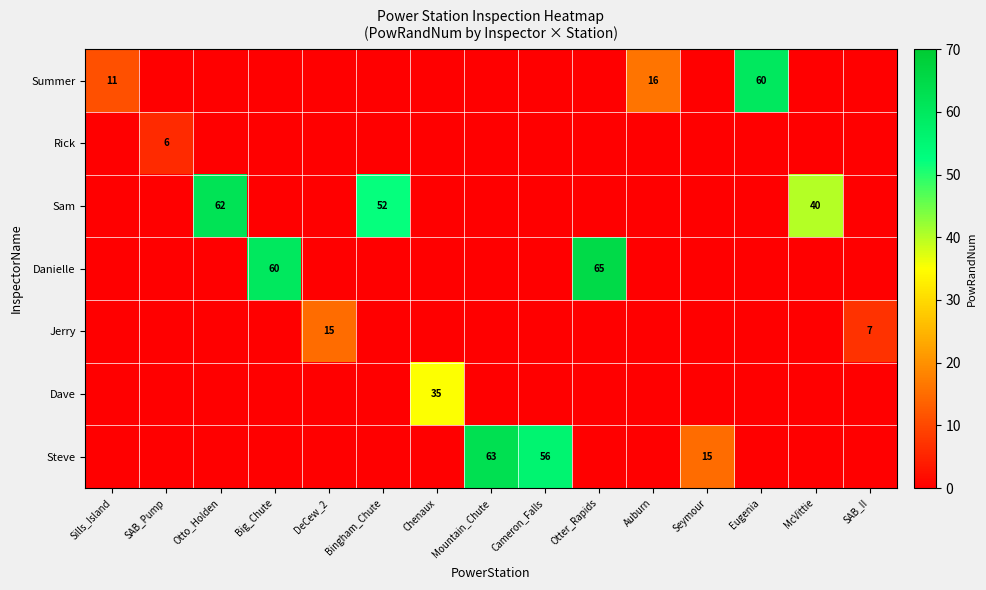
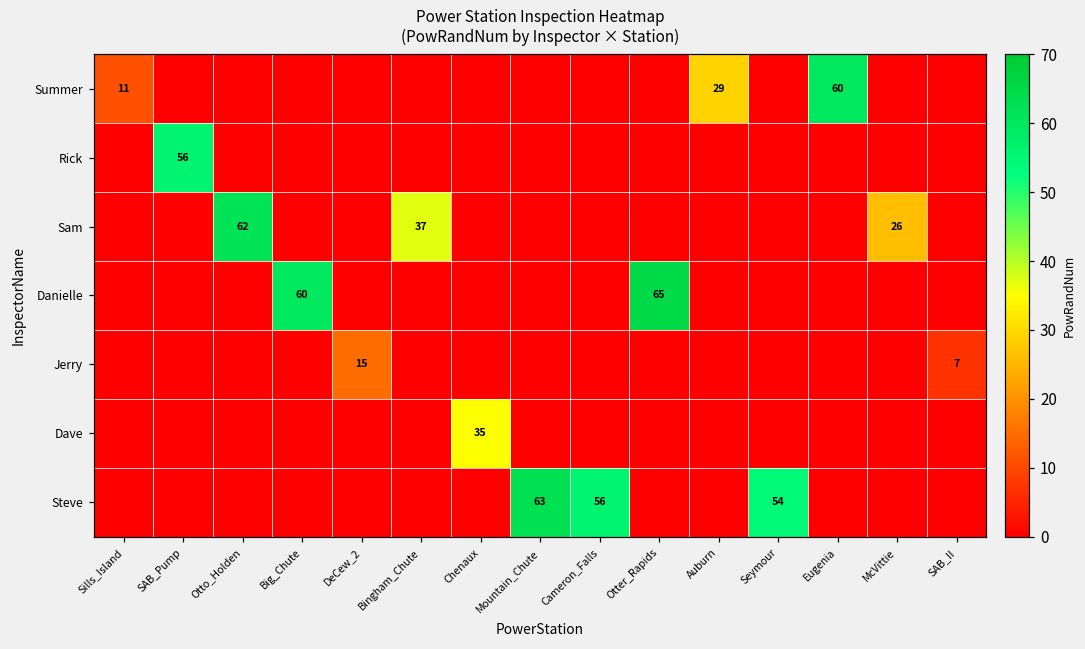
Summer, Auburn: 16 -> 29
Rick, SAB_Pump: 6 -> 56
Sam, Bingham_Chute: 52 -> 37
Sam, McVittie: 40 -> 26
Steve, Seymour: 15 -> 54
